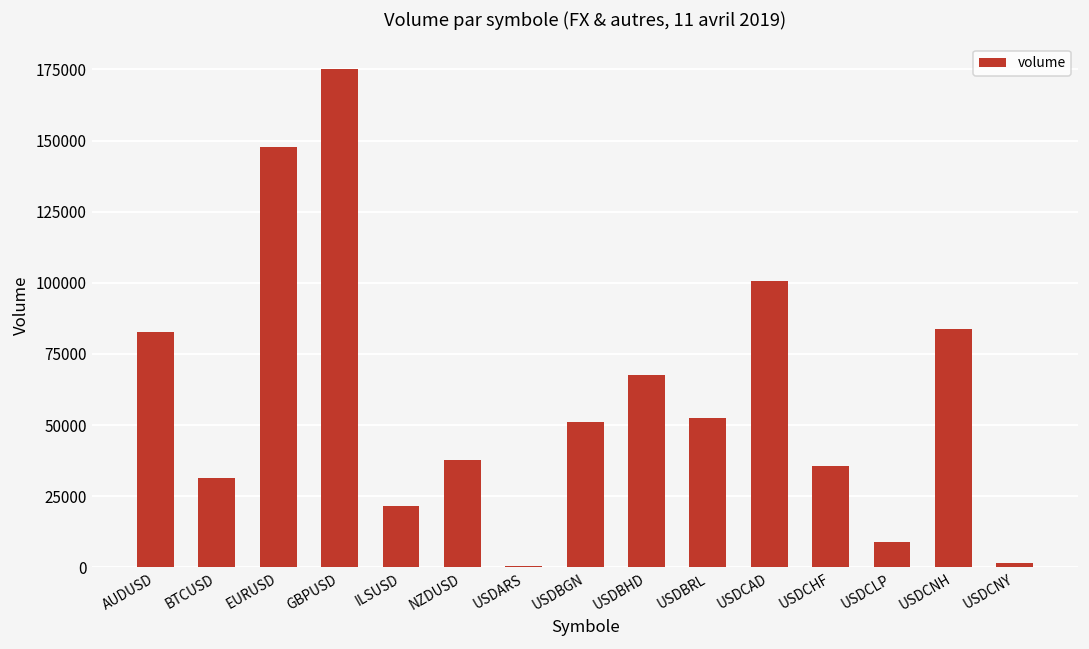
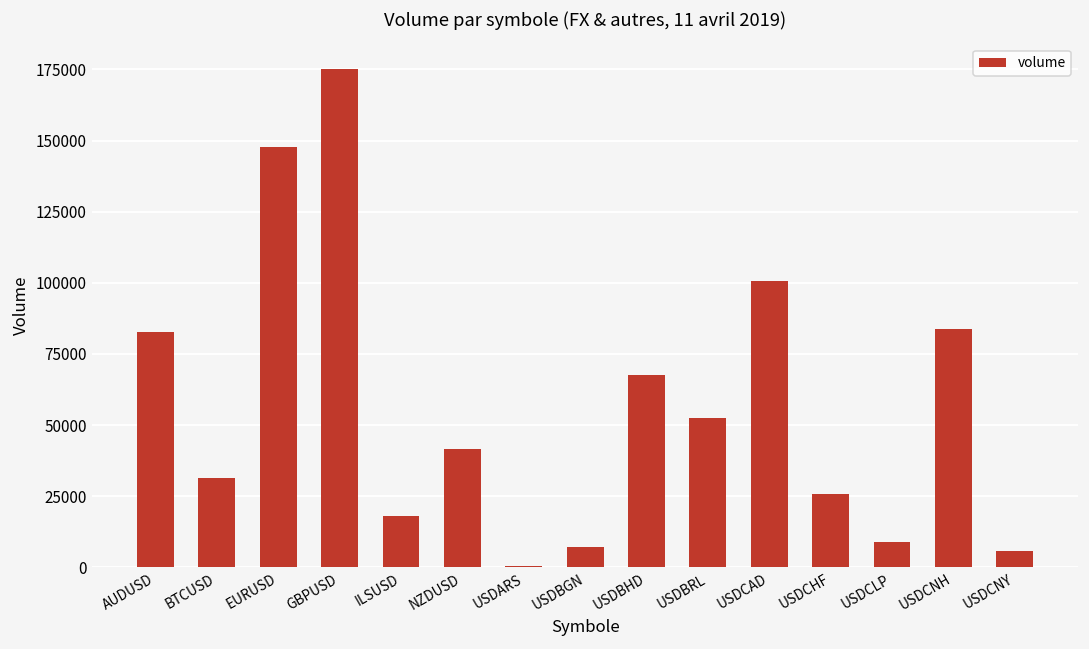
ILSUSD: 22000 -> 18000
NZDUSD: 38000 -> 42000
USDBGN: 51000 -> 7000
USDCHF: 35000 -> 26000
USDCNY: 2000 -> 6000
